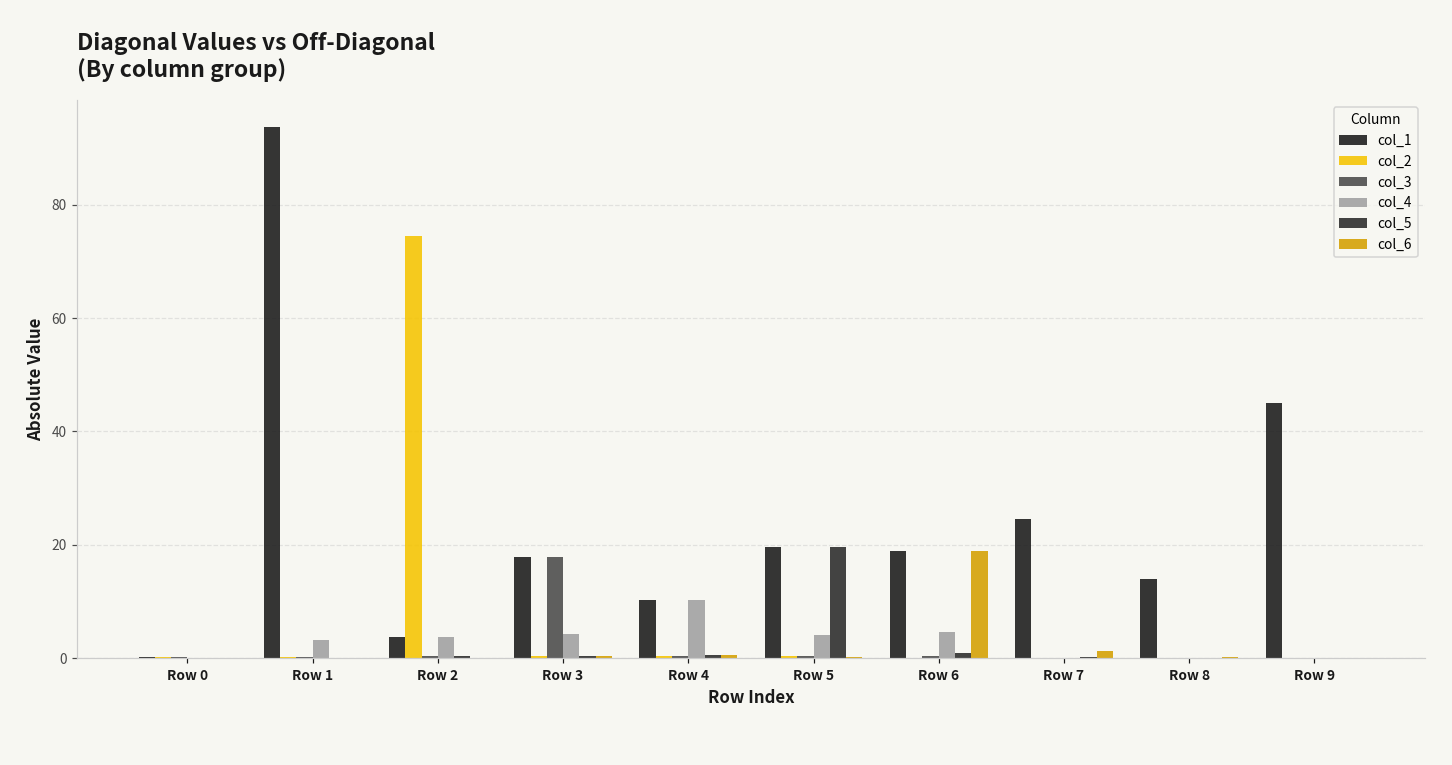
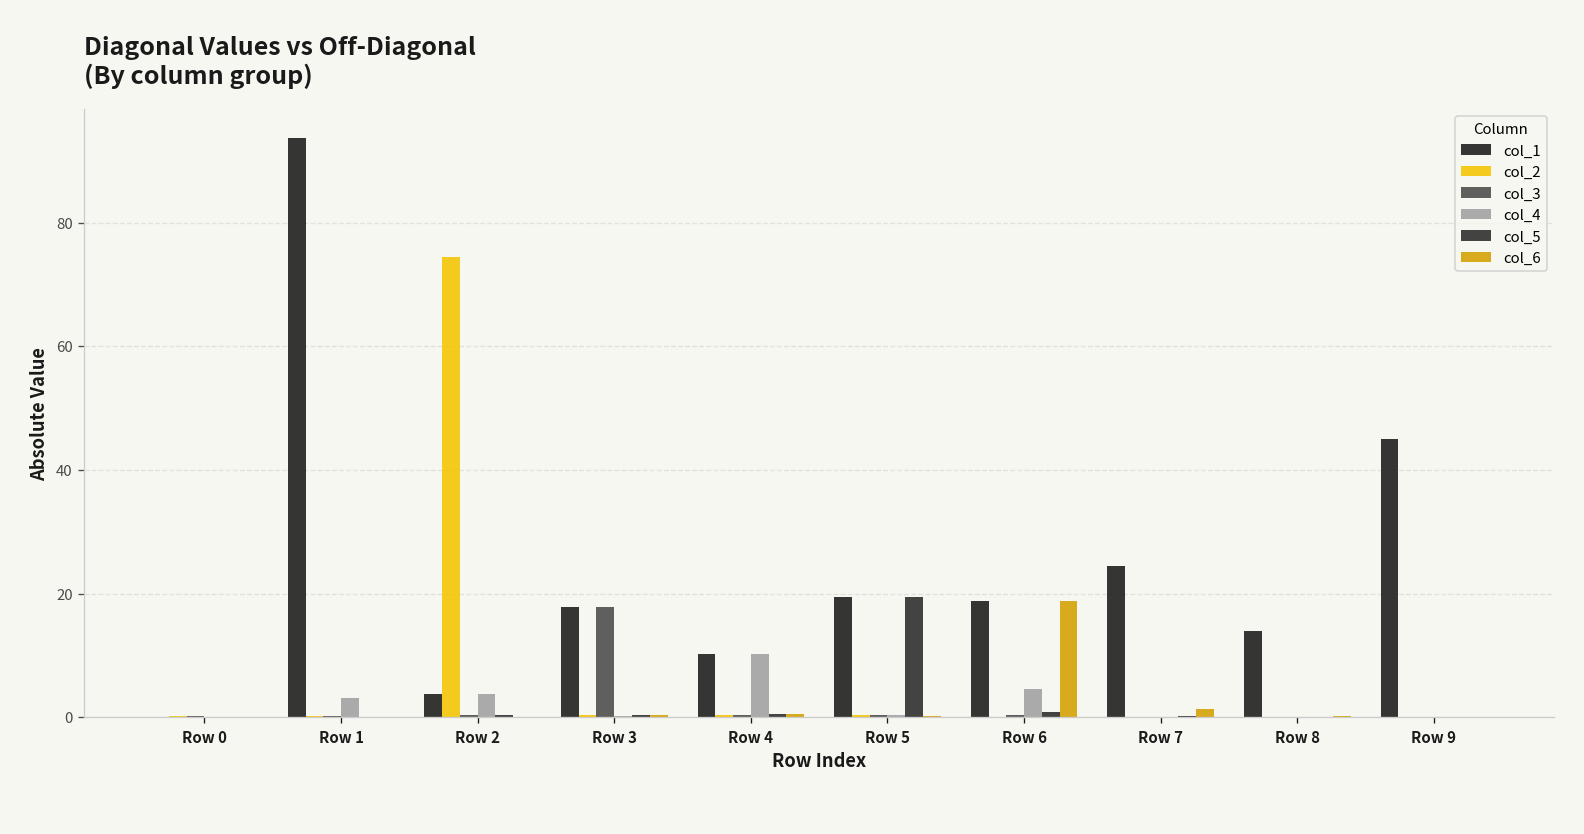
col_4, Row 3: 4 -> 0
col_4, Row 5: 4 -> 0
